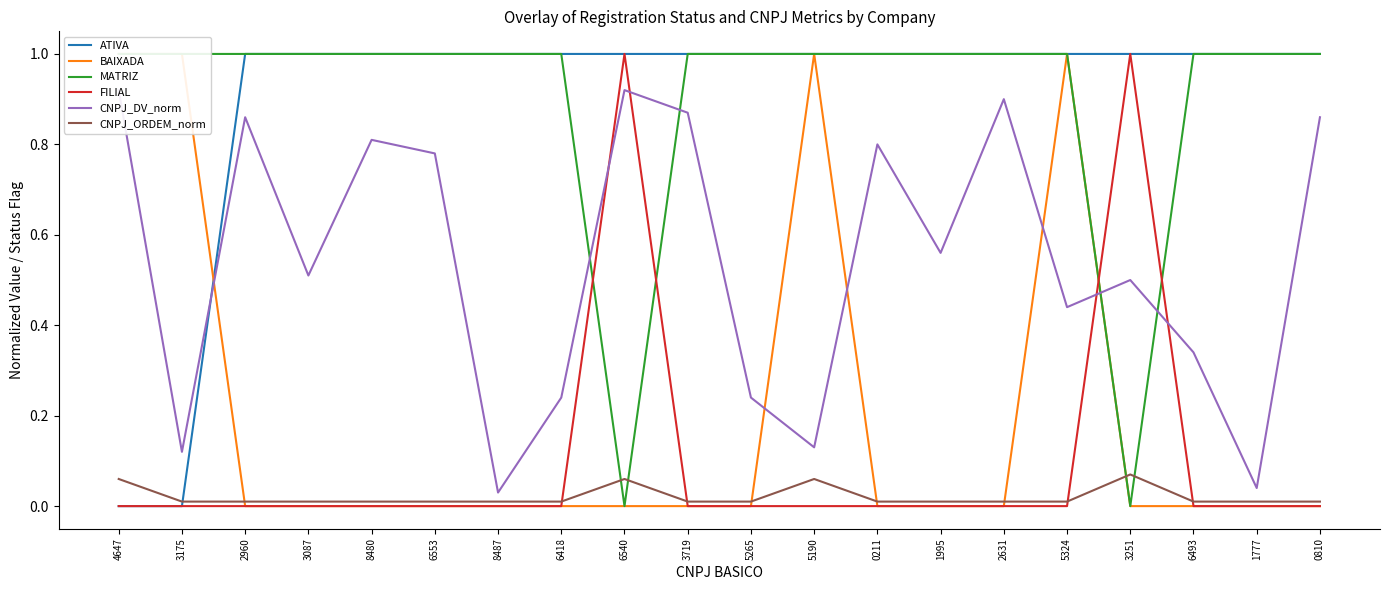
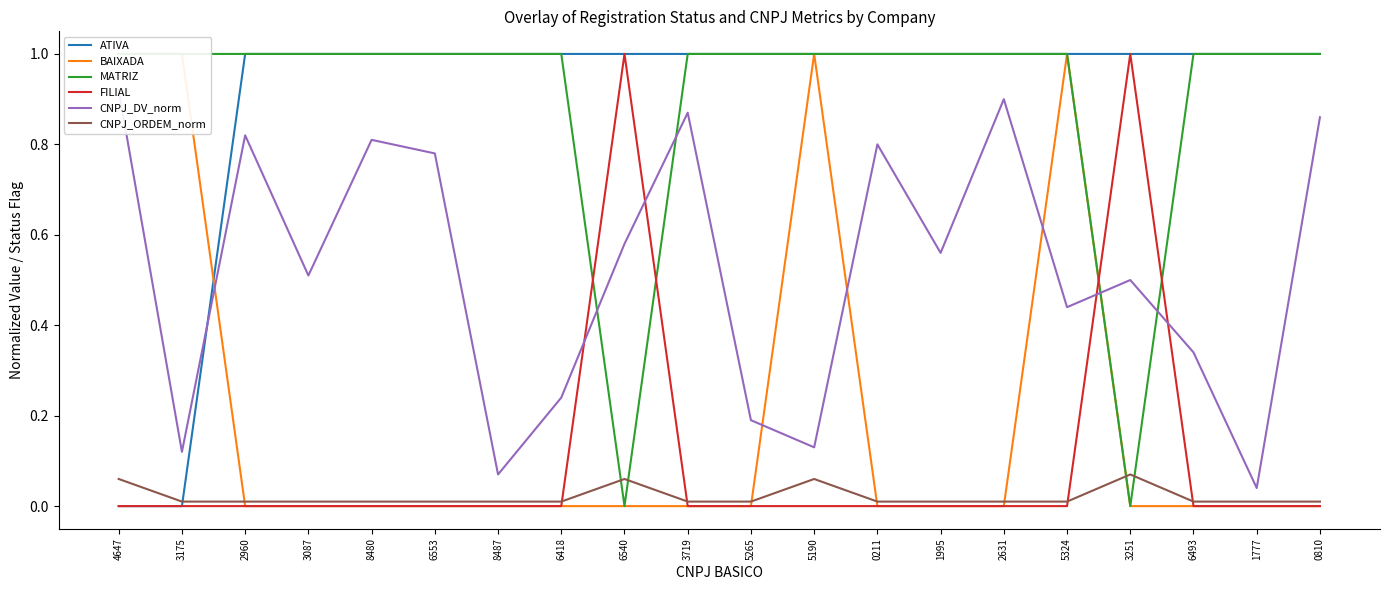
CNPJ_DV_norm, 2960: 0.86 -> 0.82
CNPJ_DV_norm, 8487: 0.03 -> 0.07
CNPJ_DV_norm, 6540: 0.92 -> 0.58
CNPJ_DV_norm, 5265: 0.24 -> 0.19
